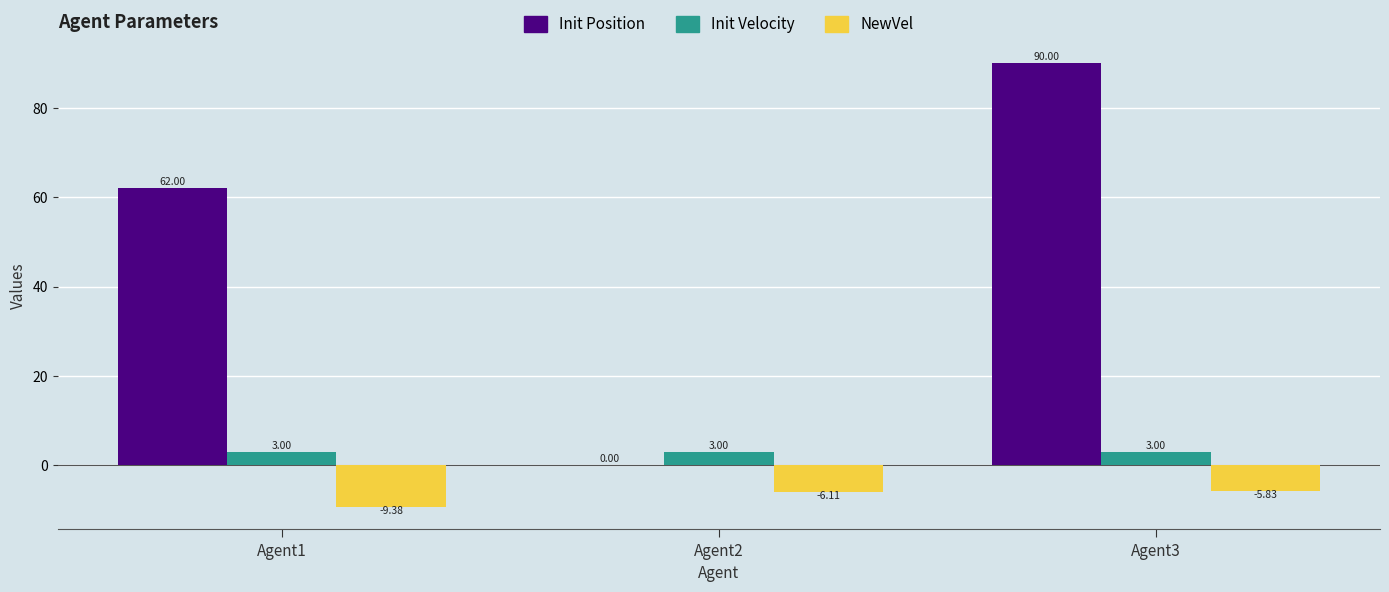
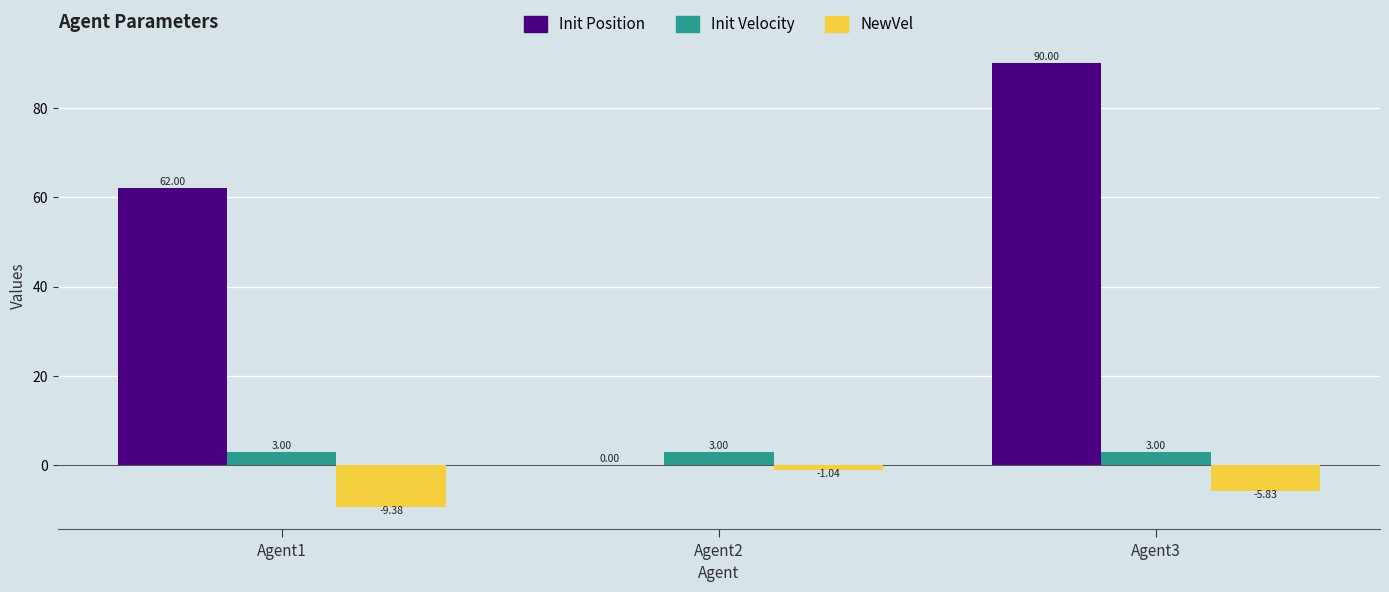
NewVel, Agent2: -6.11 -> -1.04
